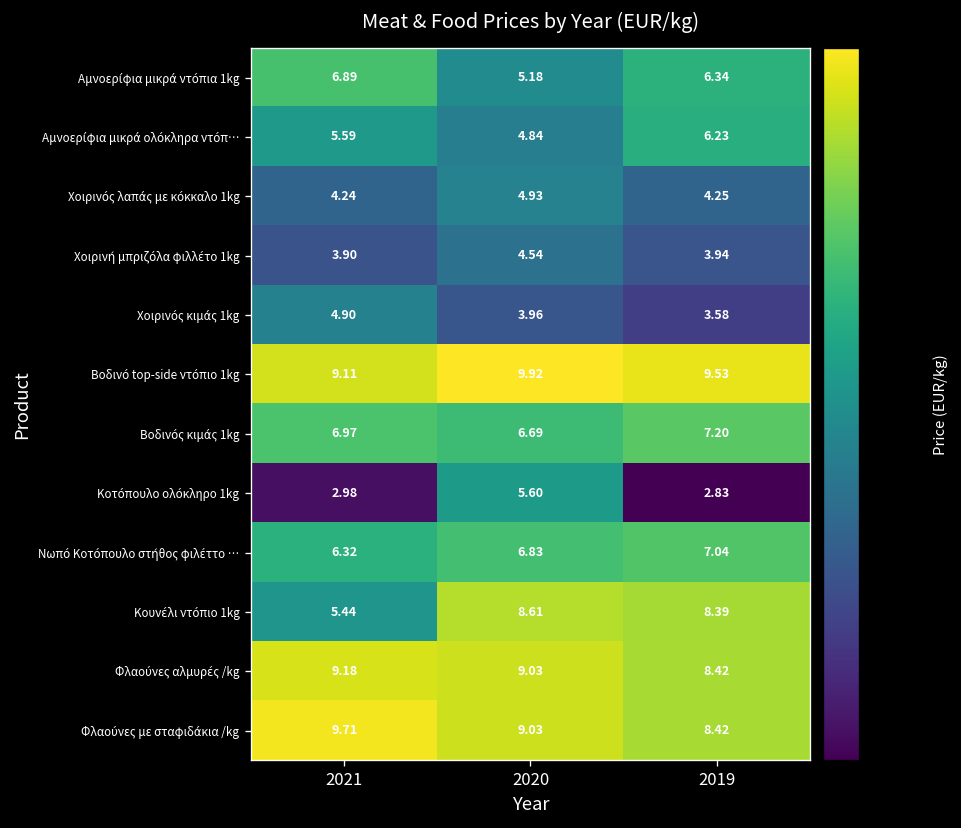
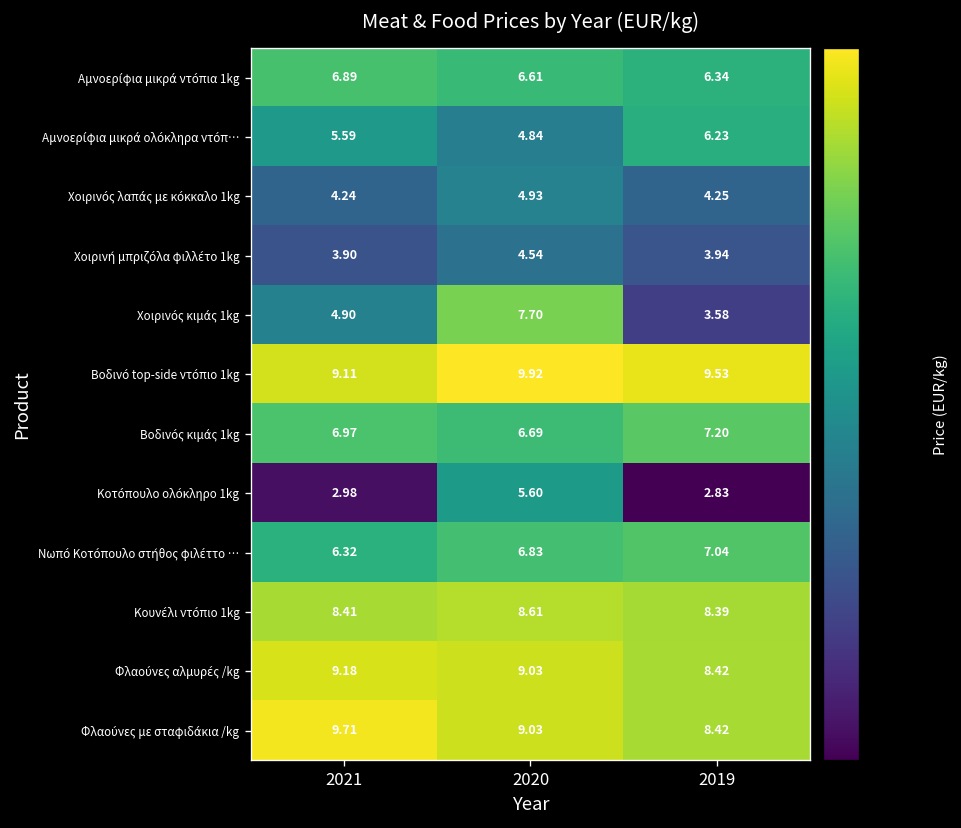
Αμνοερίφια μικρά ντόπια 1kg, 2020: 5.18 -> 6.61
Χοιρινός κιμάς 1kg, 2020: 3.96 -> 7.70
Κουνέλι ντόπιο 1kg, 2021: 5.44 -> 8.41
